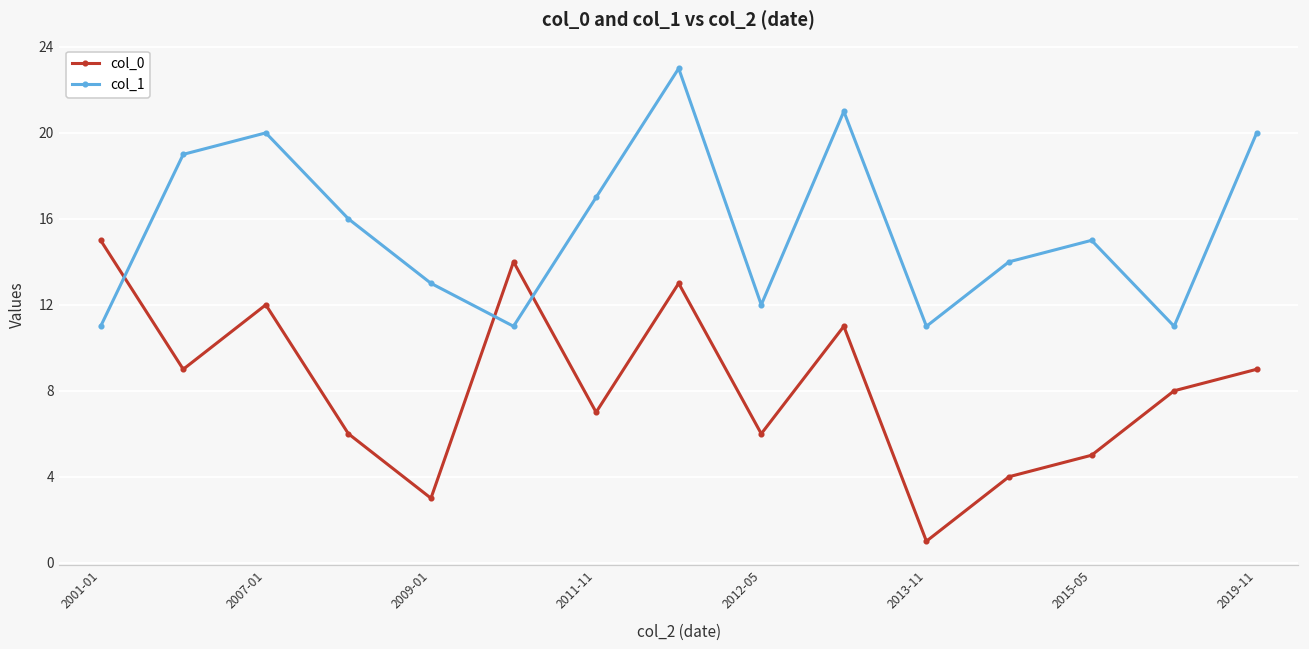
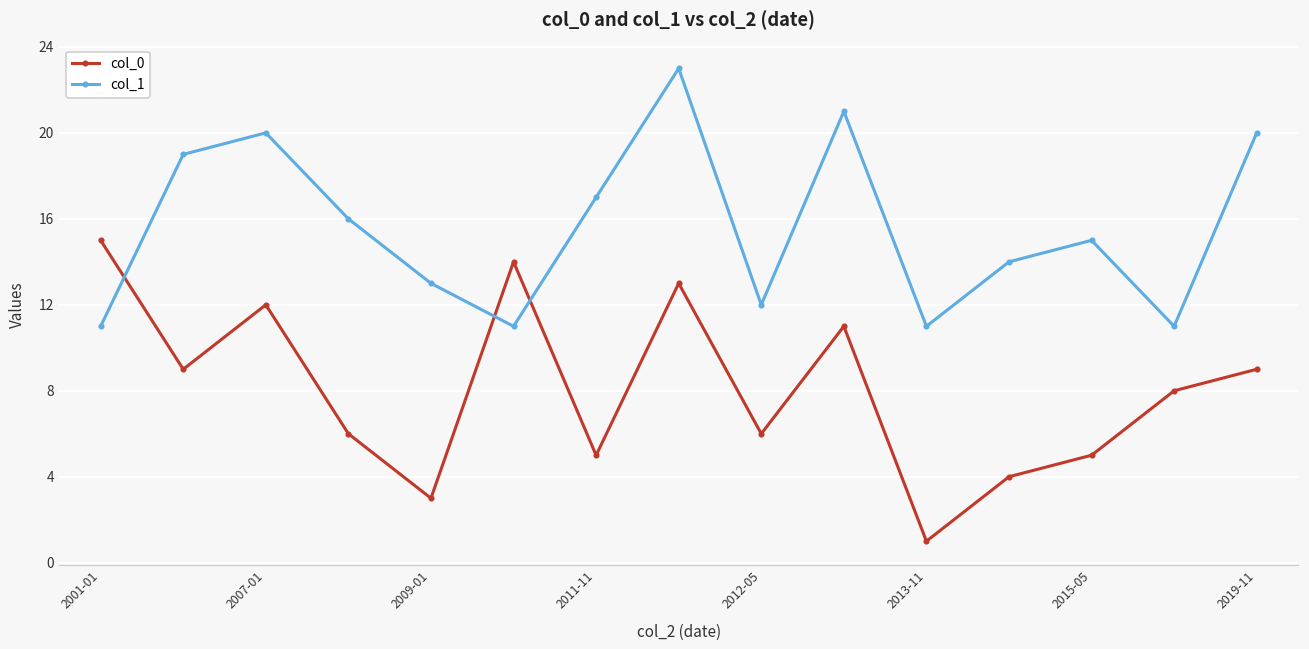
col_0, 2011-11: 7 -> 5
